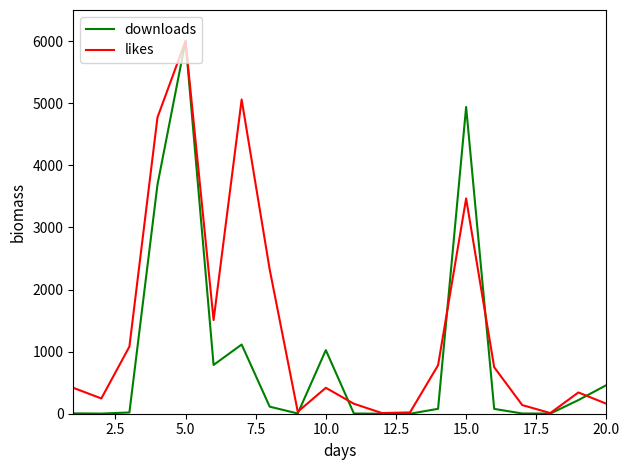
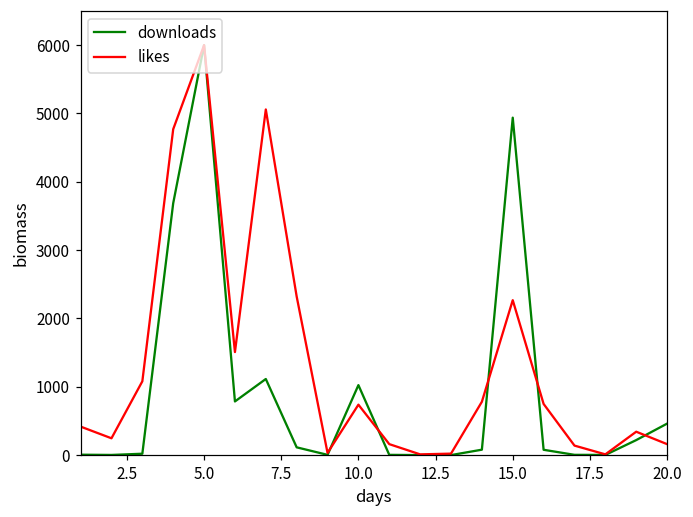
likes, 10.0: 400 -> 700
likes, 15.0: 3500 -> 2300
